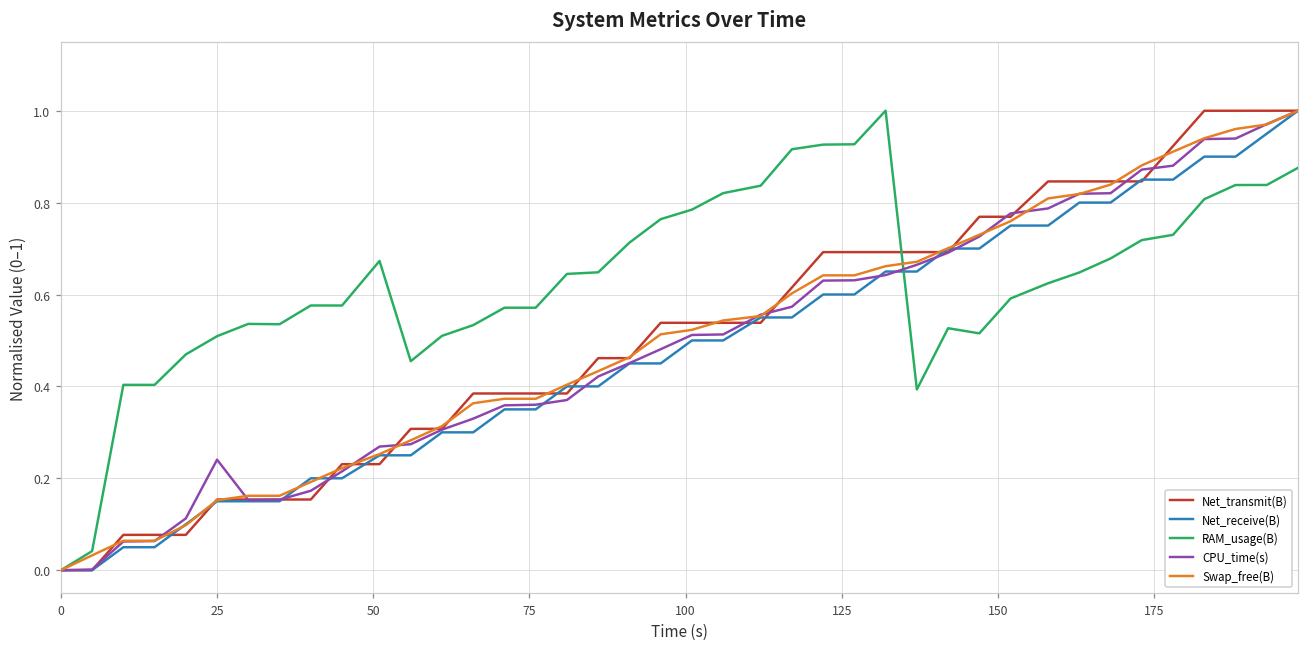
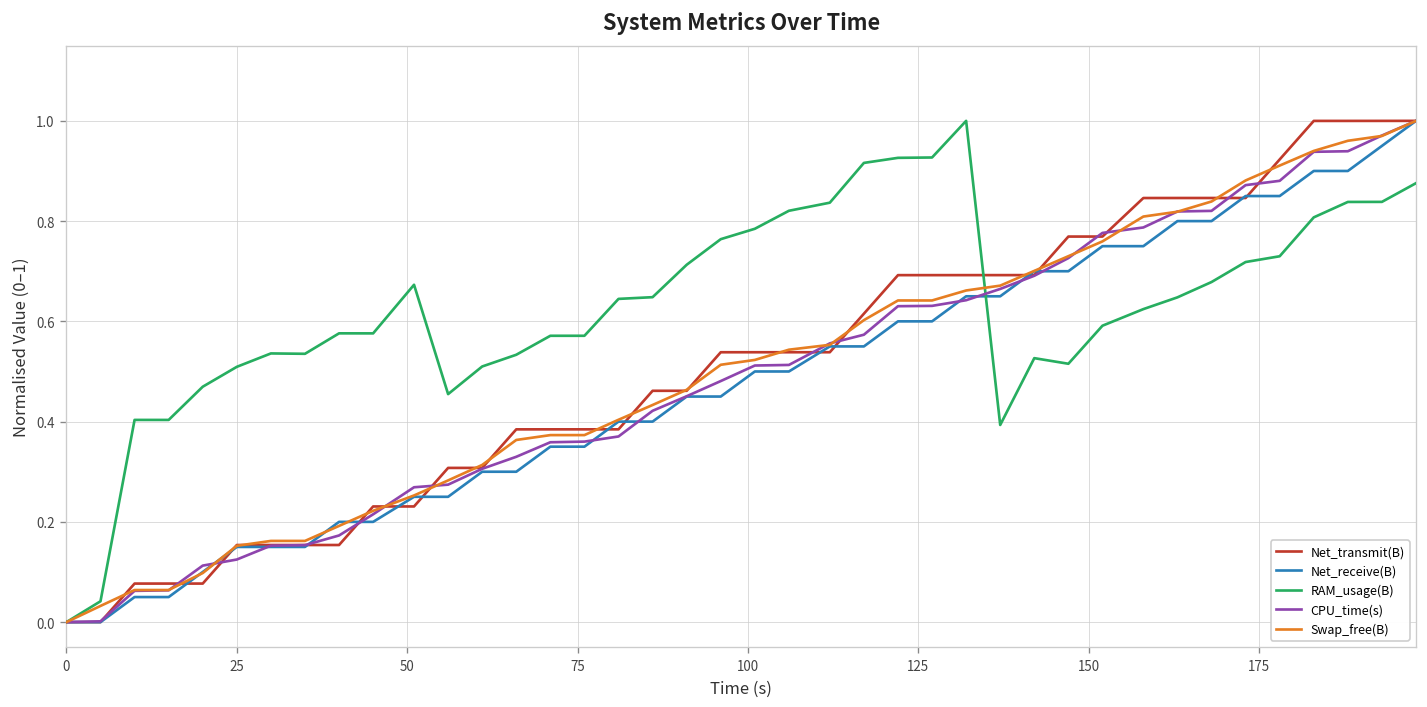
CPU_time(s), 25: 0.24 -> 0.12
